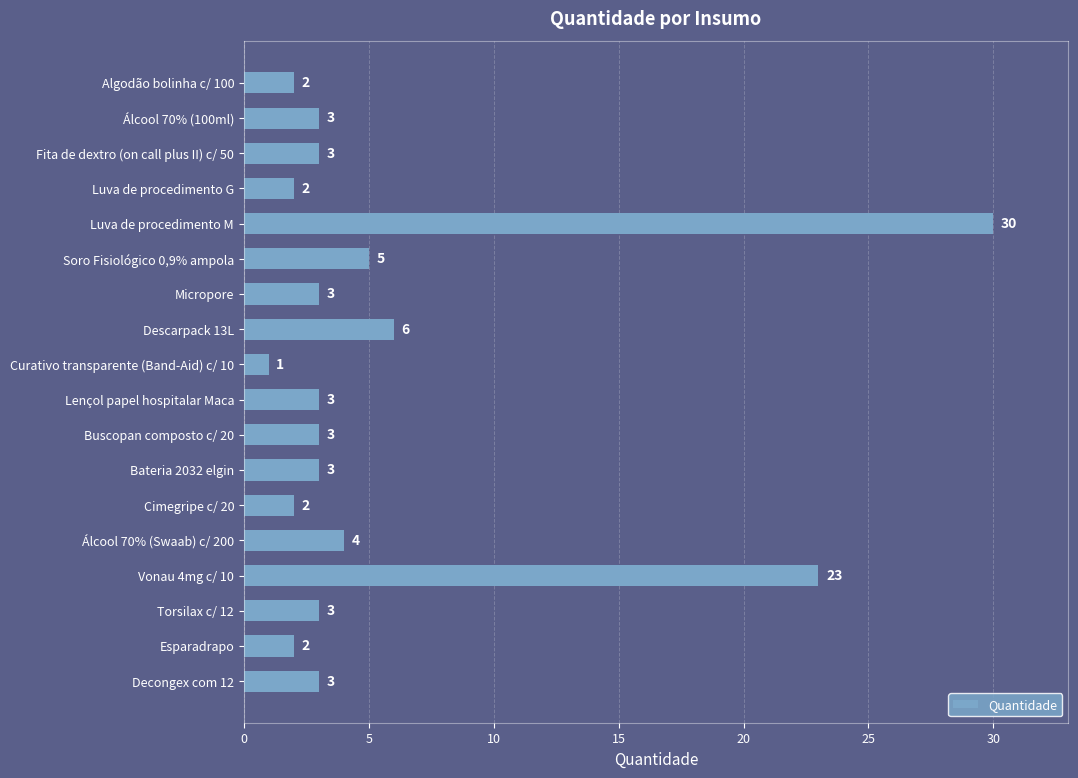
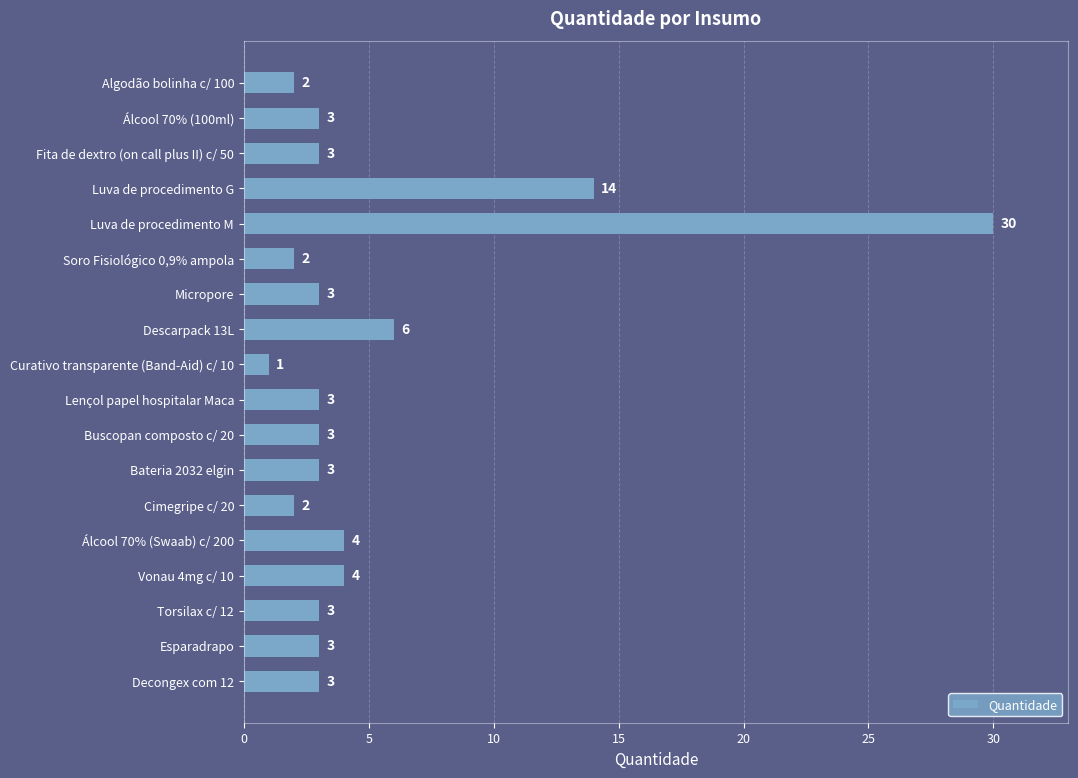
Luva de procedimento G: 2 -> 14
Soro Fisiológico 0,9% ampola: 5 -> 2
Vonau 4mg c/ 10: 23 -> 4
Esparadrapo: 2 -> 3
